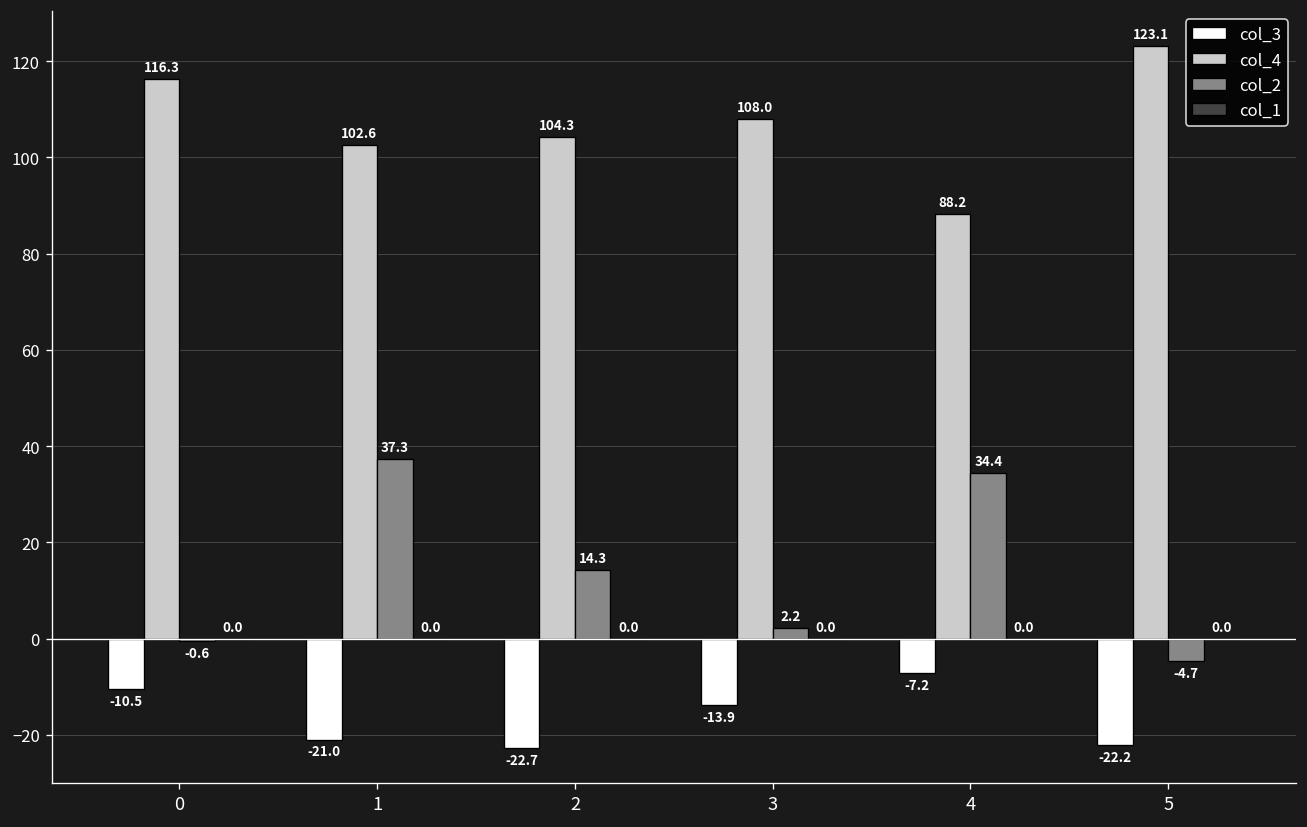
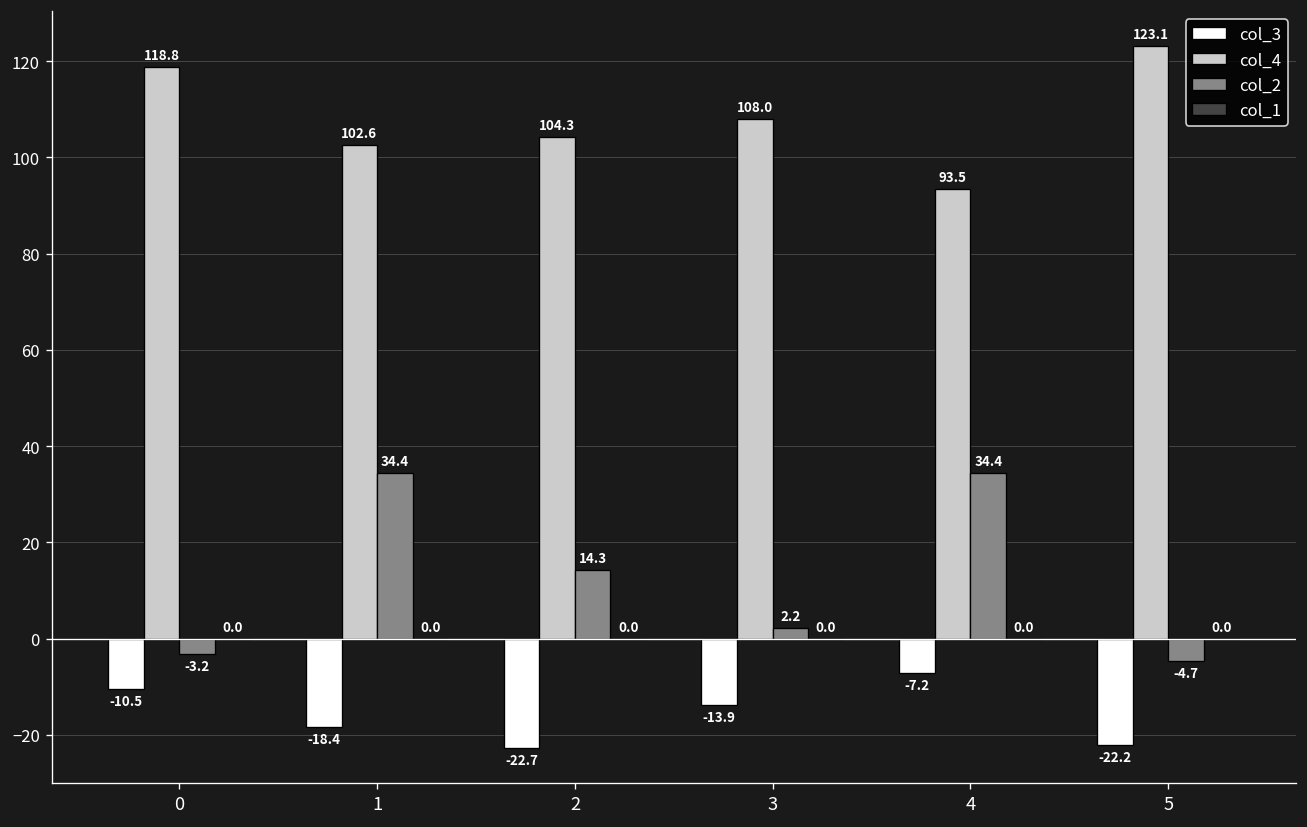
col_4, 0: 116.3 -> 118.8
col_2, 0: -0.6 -> -3.2
col_3, 1: -21.0 -> -18.4
col_2, 1: 37.3 -> 34.4
col_4, 4: 88.2 -> 93.5
